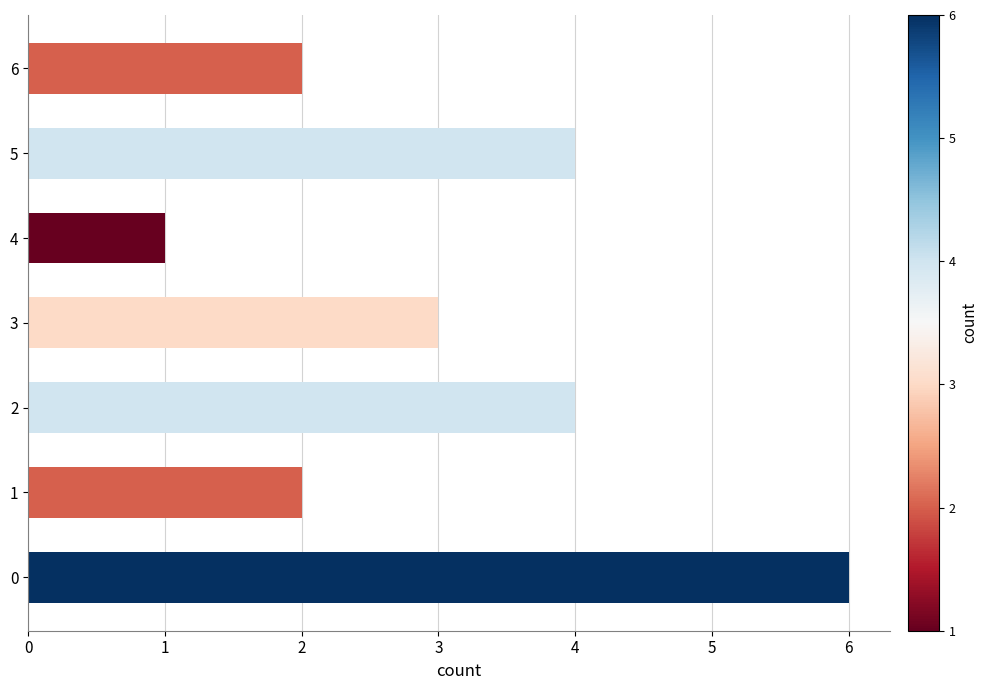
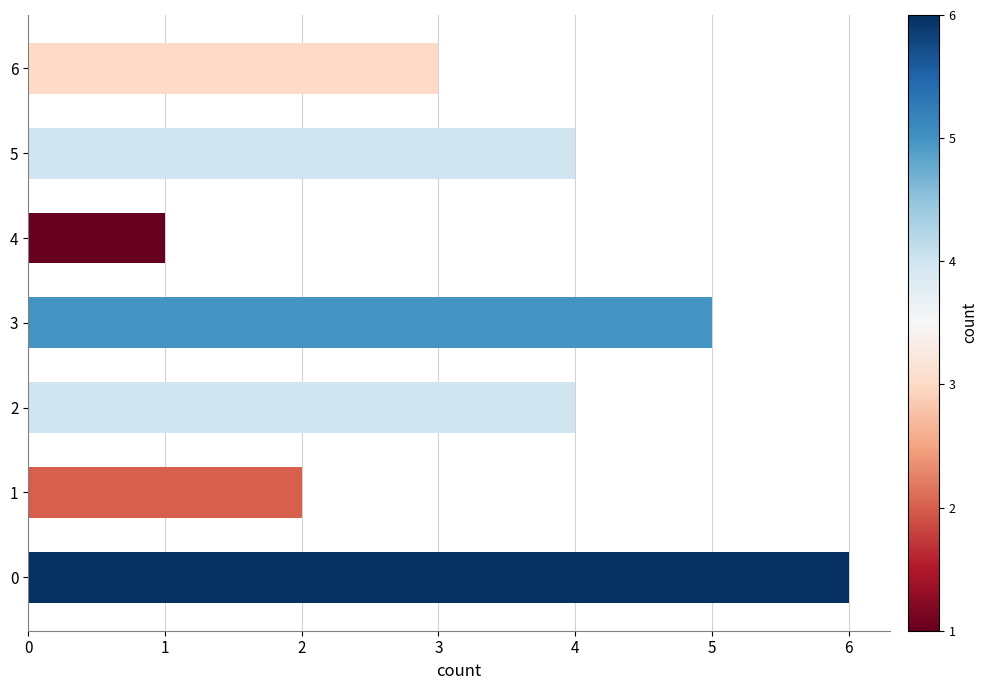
6: 2 -> 3
3: 3 -> 5
